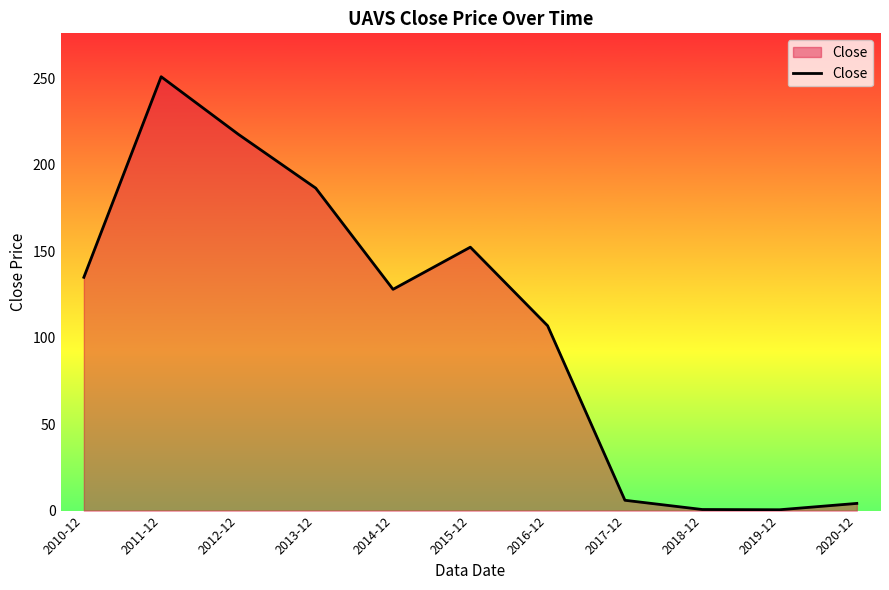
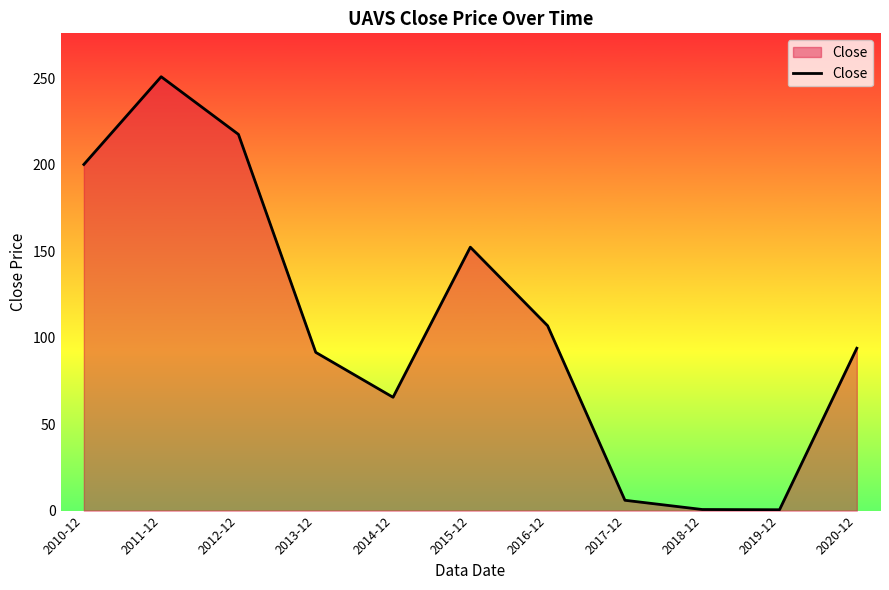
2010-12: 135 -> 200
2013-12: 187 -> 92
2014-12: 128 -> 66
2020-12: 4 -> 94
